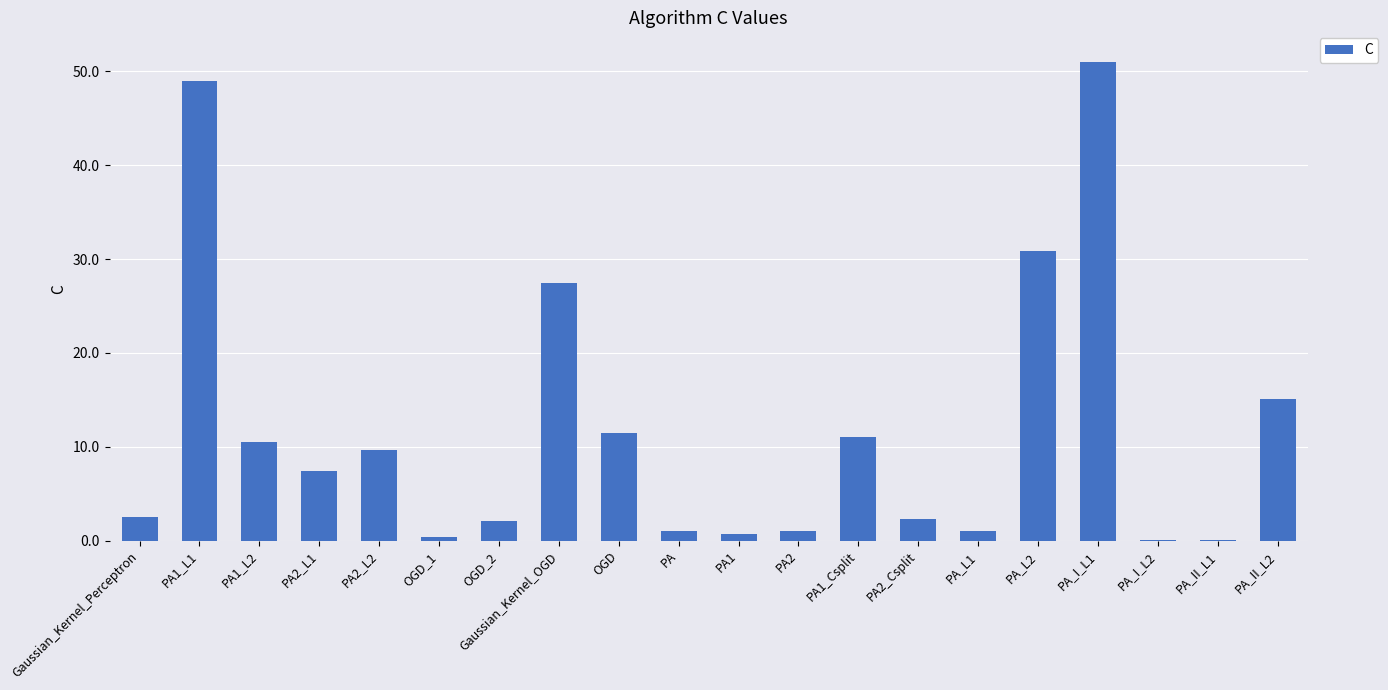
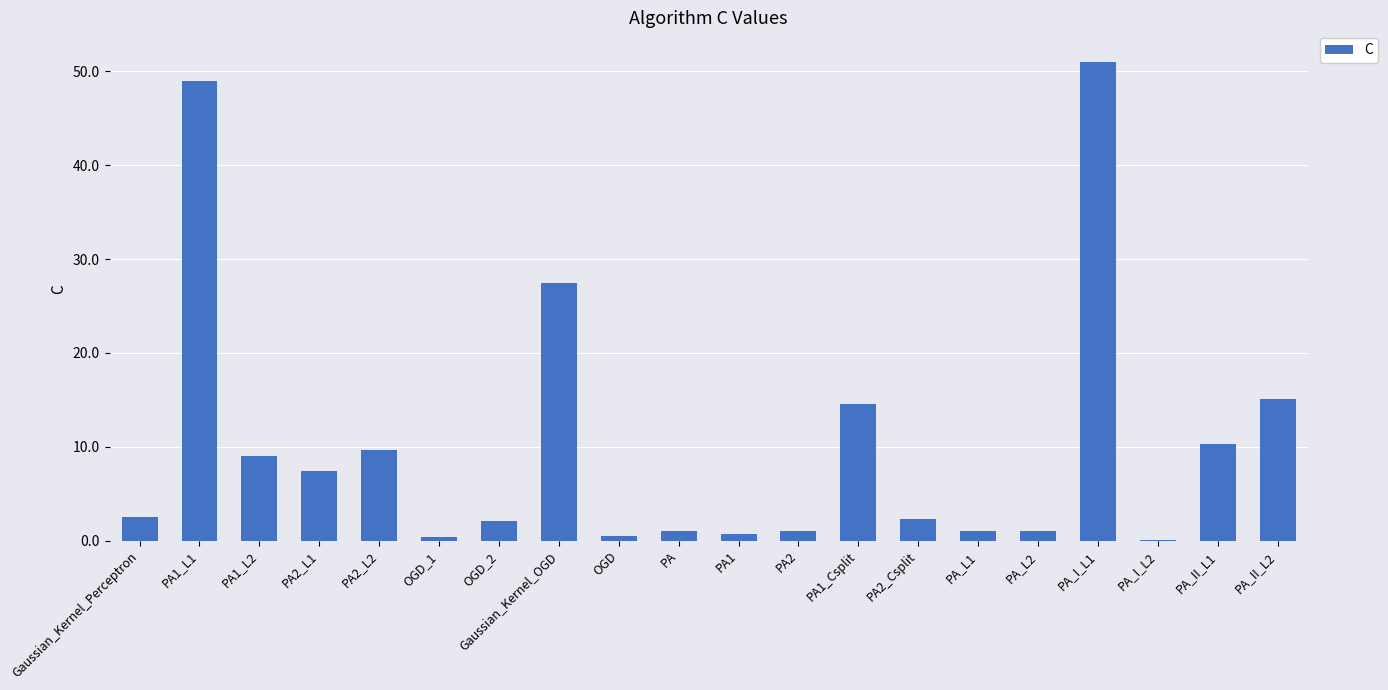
PA1_L2: 11 -> 9
OGD: 11 -> 0
PA1_Csplit: 11 -> 15
PA_L2: 31 -> 1
PA_II_L1: 0 -> 10
